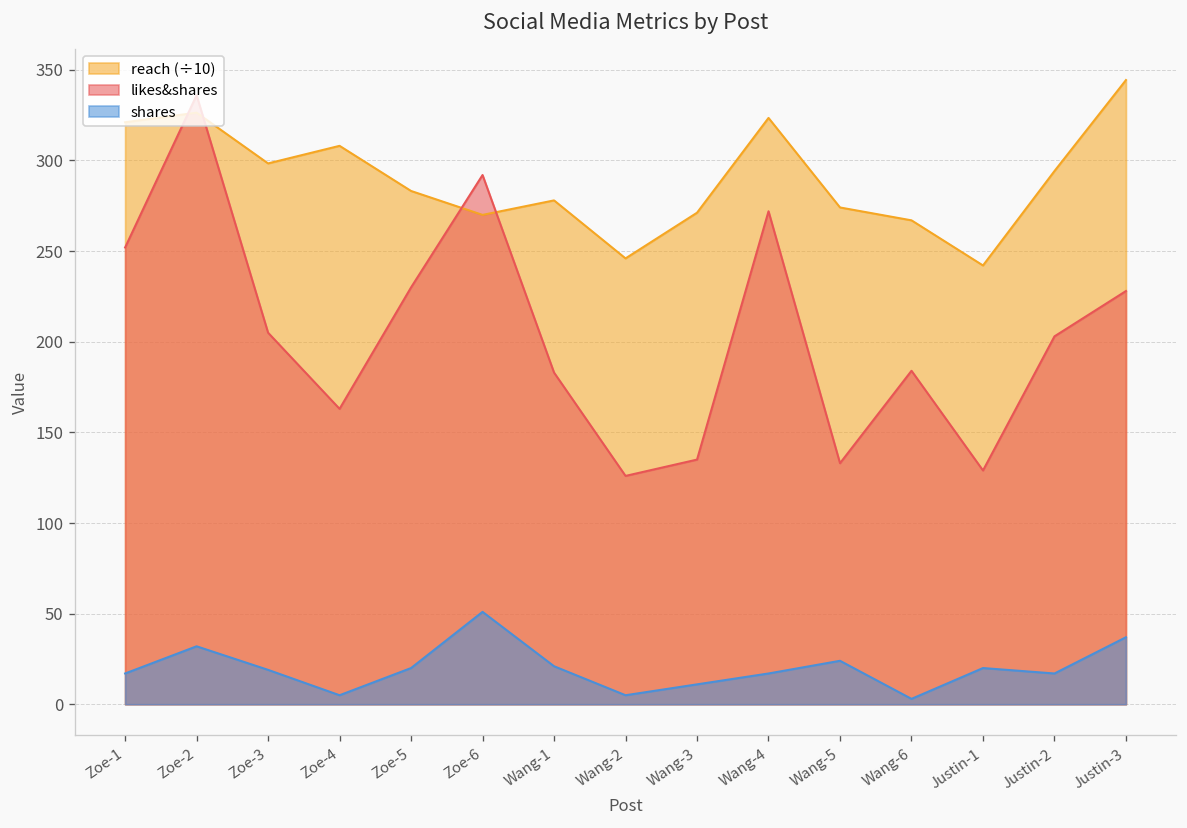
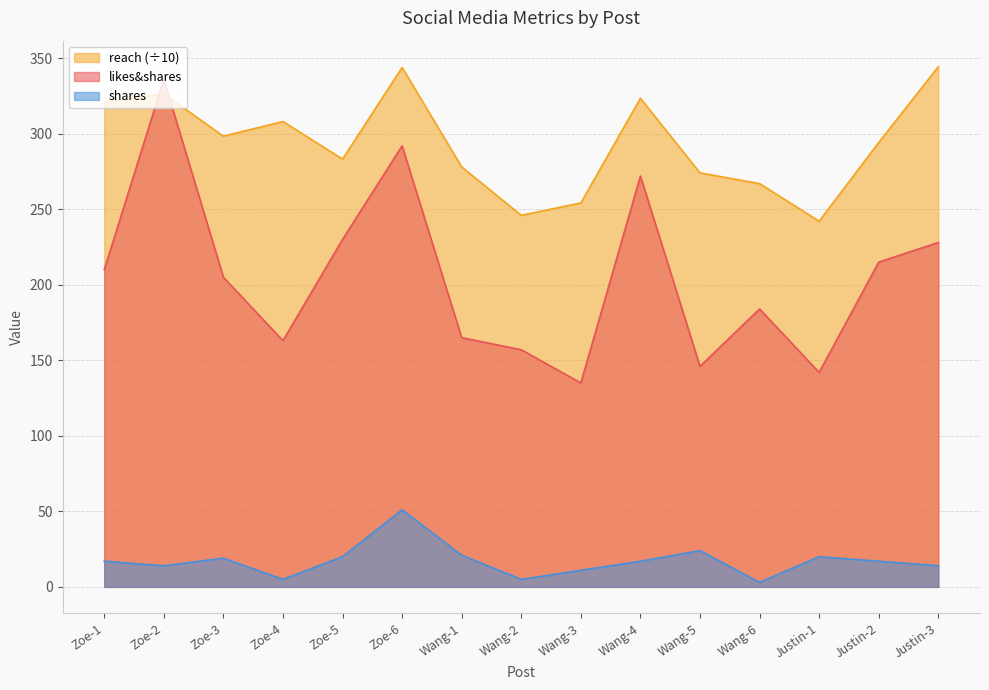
likes&shares, Zoe-1: 252 -> 210
shares, Zoe-2: 32 -> 14
reach (÷10), Zoe-6: 270 -> 344
likes&shares, Wang-1: 183 -> 165
likes&shares, Wang-2: 126 -> 157
reach (÷10), Wang-3: 271 -> 254
likes&shares, Wang-5: 133 -> 146
likes&shares, Justin-1: 129 -> 142
likes&shares, Justin-2: 203 -> 215
shares, Justin-3: 37 -> 14
